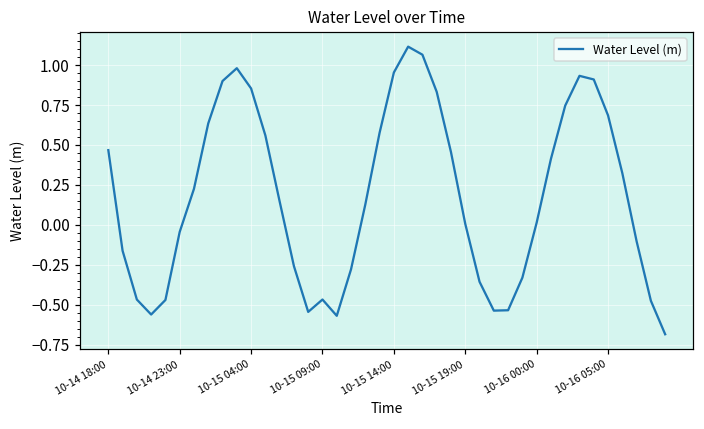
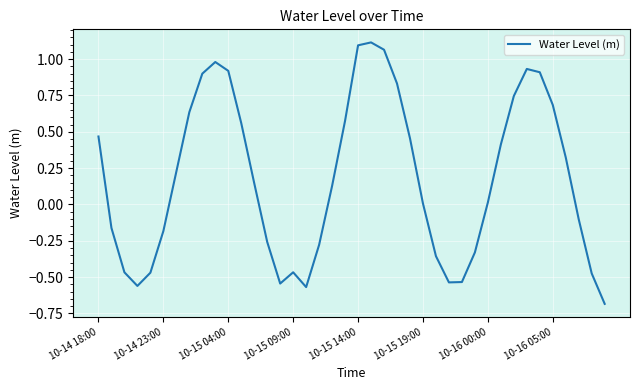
10-14 23:00: -0.04 -> -0.18
10-15 04:00: 0.85 -> 0.92
10-15 14:00: 0.95 -> 1.09
